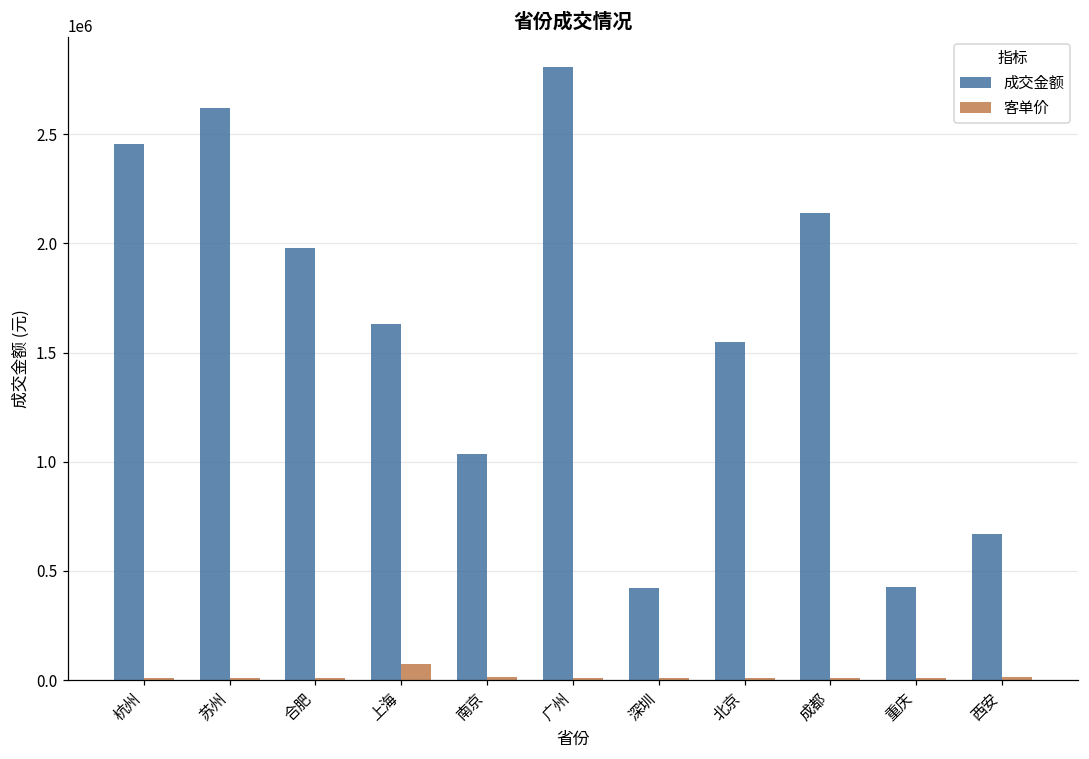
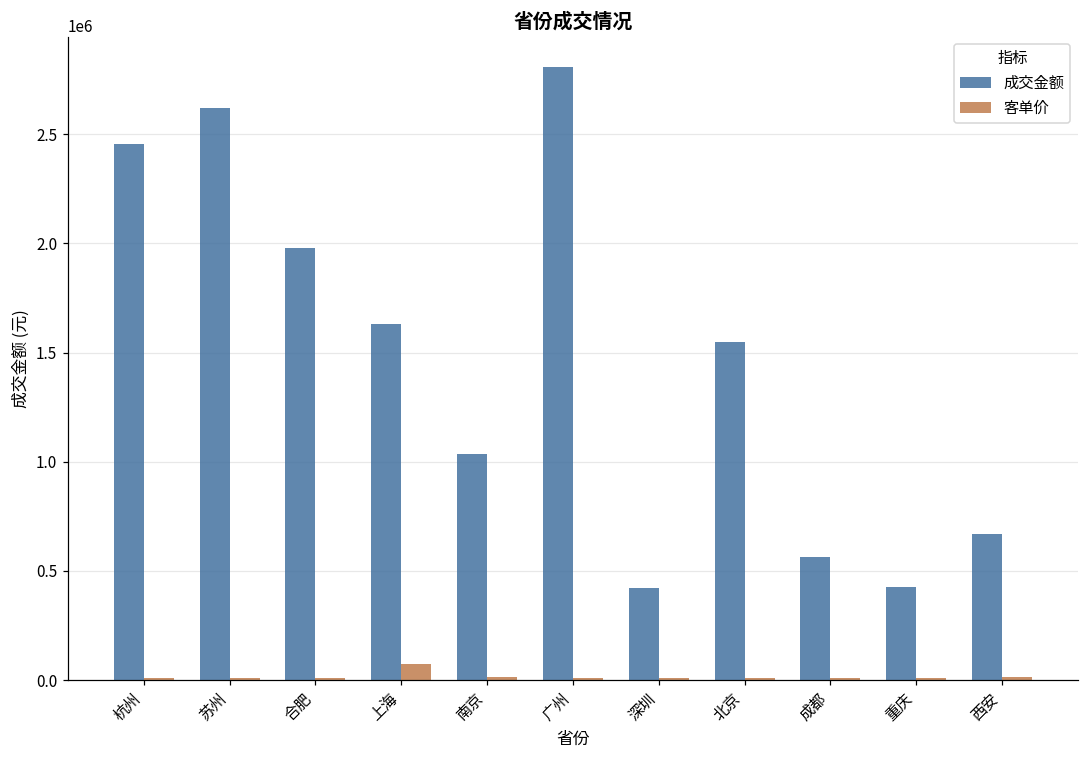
成交金额, 成都: 2140000 -> 570000
